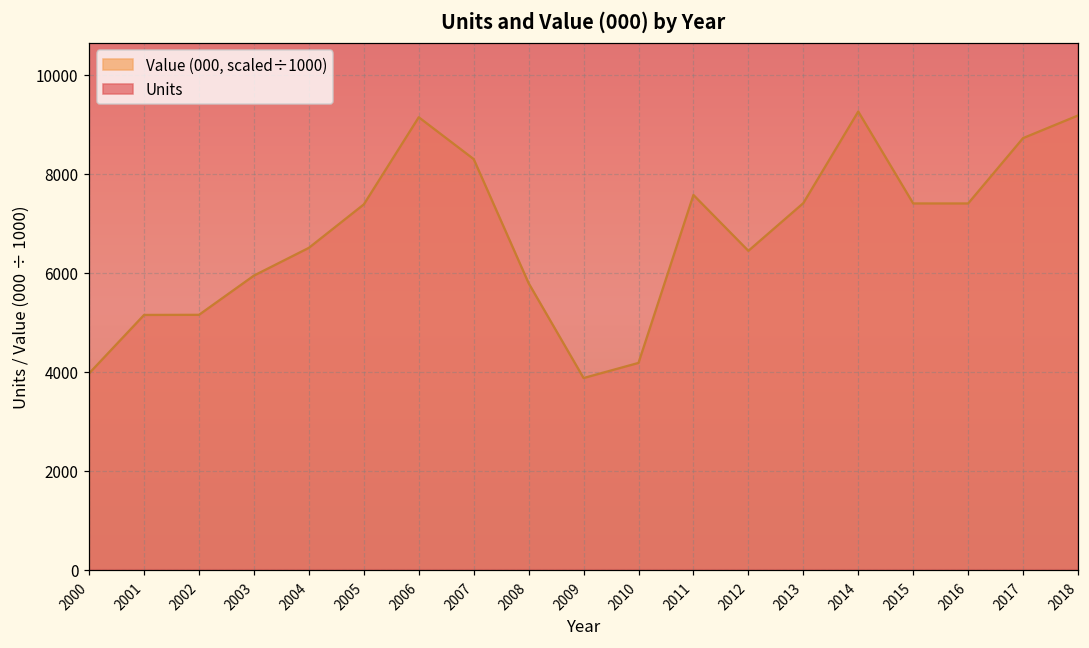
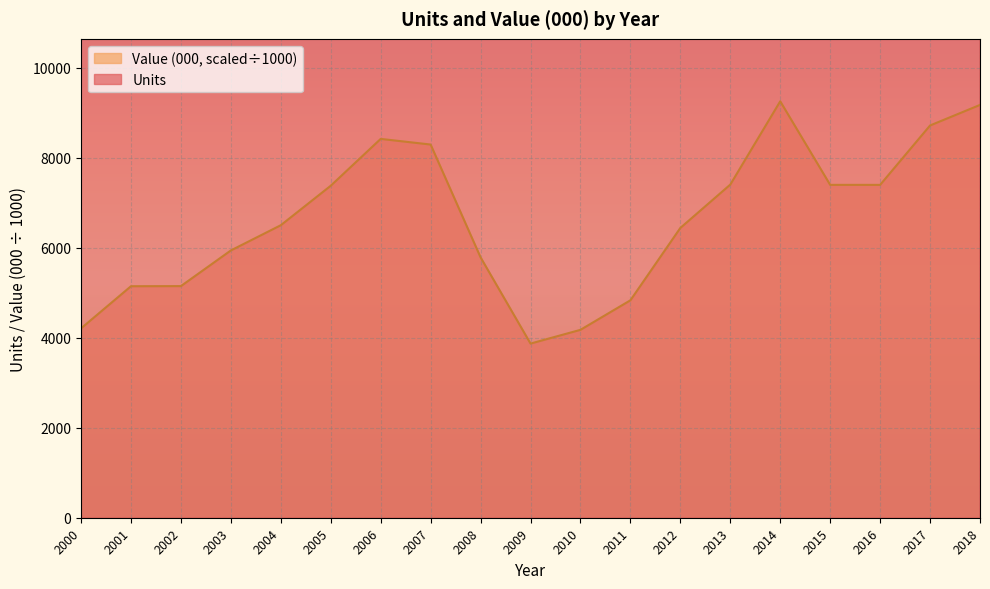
Value (000, scaled÷1000), 2000: 4000 -> 4200
Value (000, scaled÷1000), 2006: 9100 -> 8400
Value (000, scaled÷1000), 2011: 7600 -> 4800
